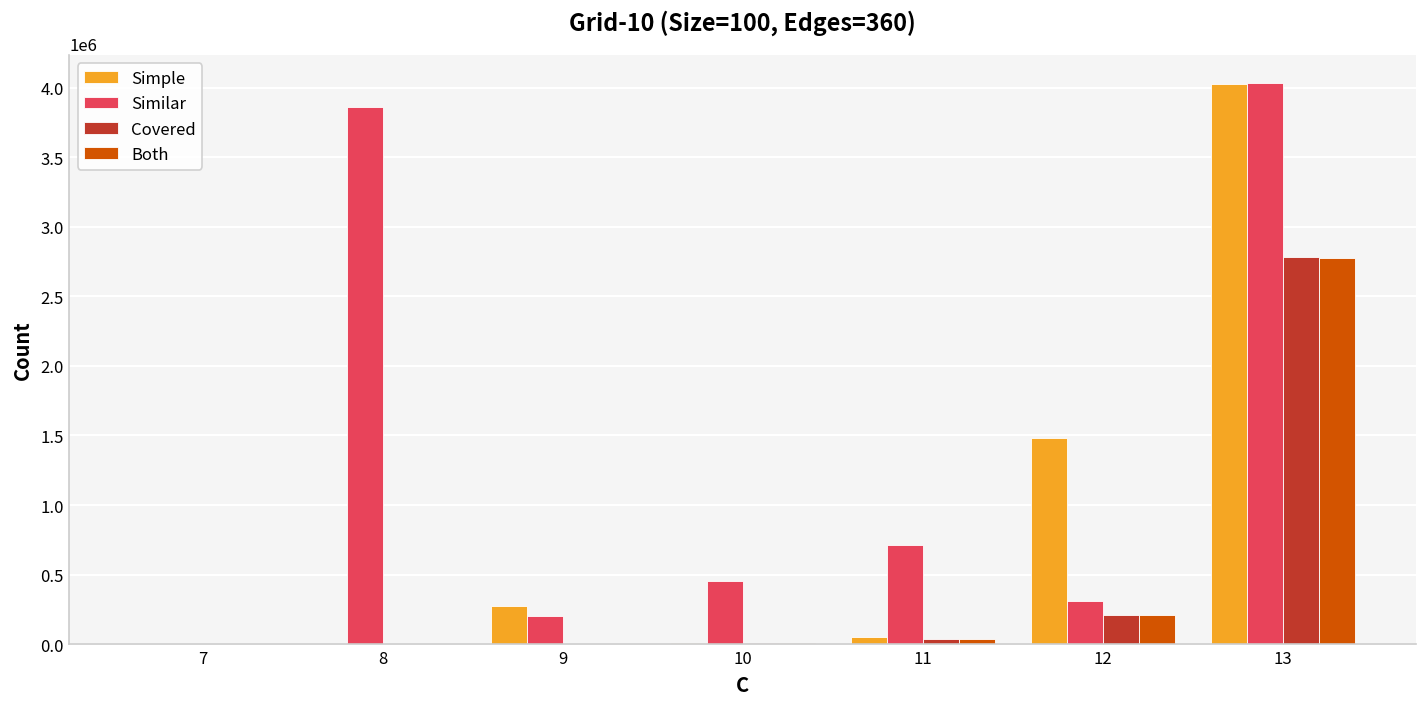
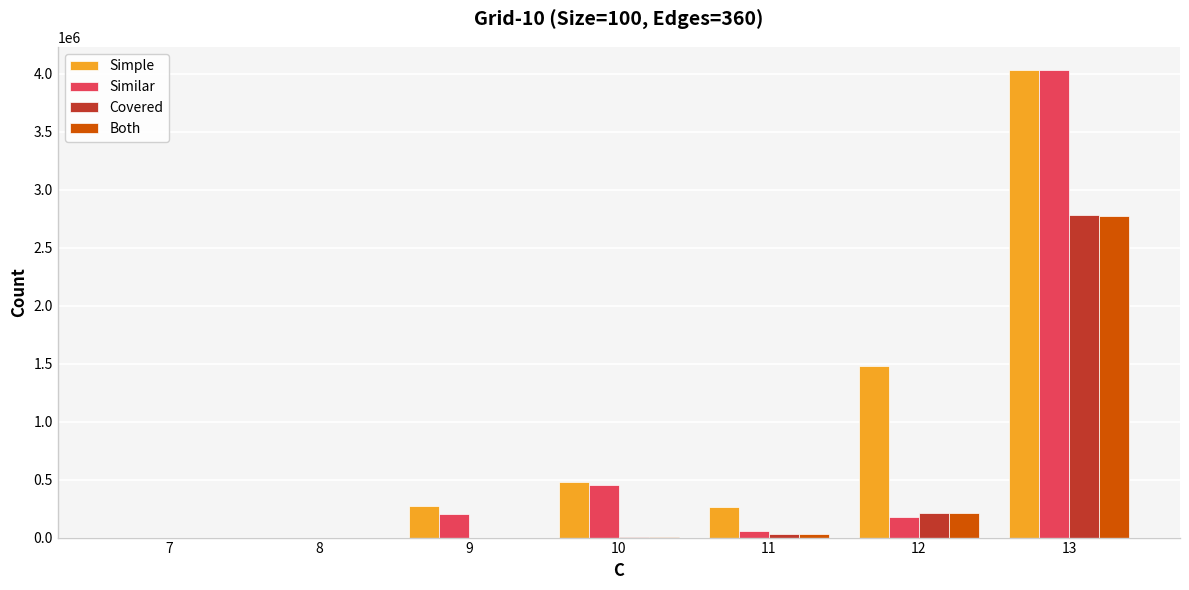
Similar, 8: 3860000 -> 0
Simple, 10: 10000 -> 480000
Simple, 11: 50000 -> 270000
Similar, 11: 710000 -> 50000
Similar, 12: 310000 -> 180000
